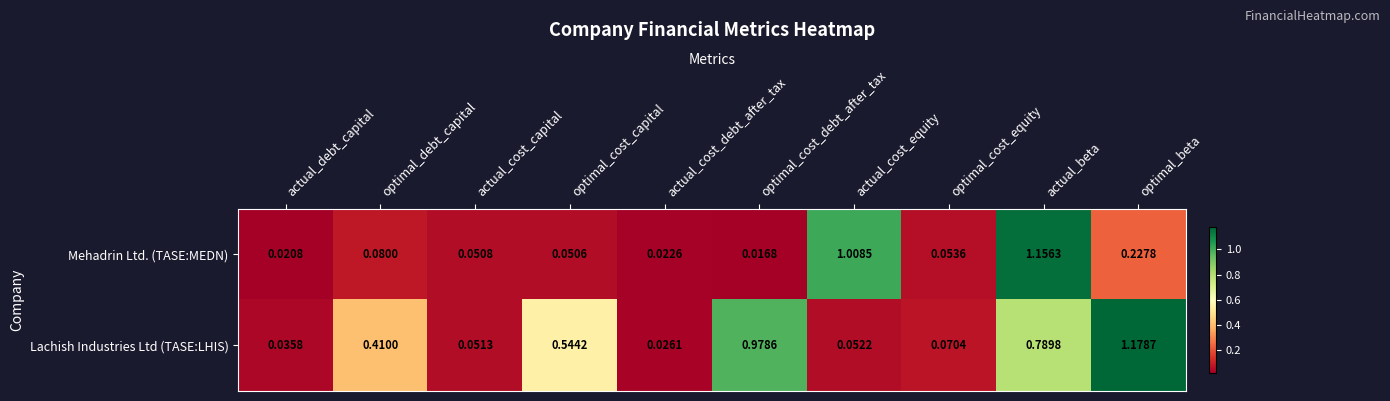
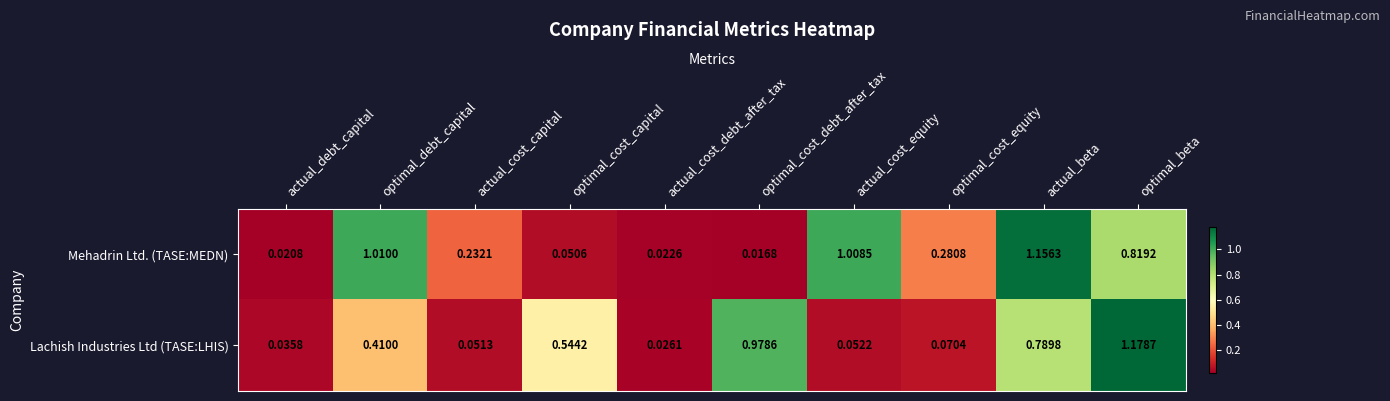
Mehadrin Ltd. (TASE:MEDN), optimal_debt_capital: 0.0800 -> 1.0100
Mehadrin Ltd. (TASE:MEDN), actual_cost_capital: 0.0508 -> 0.2321
Mehadrin Ltd. (TASE:MEDN), optimal_cost_equity: 0.0536 -> 0.2808
Mehadrin Ltd. (TASE:MEDN), optimal_beta: 0.2278 -> 0.8192
